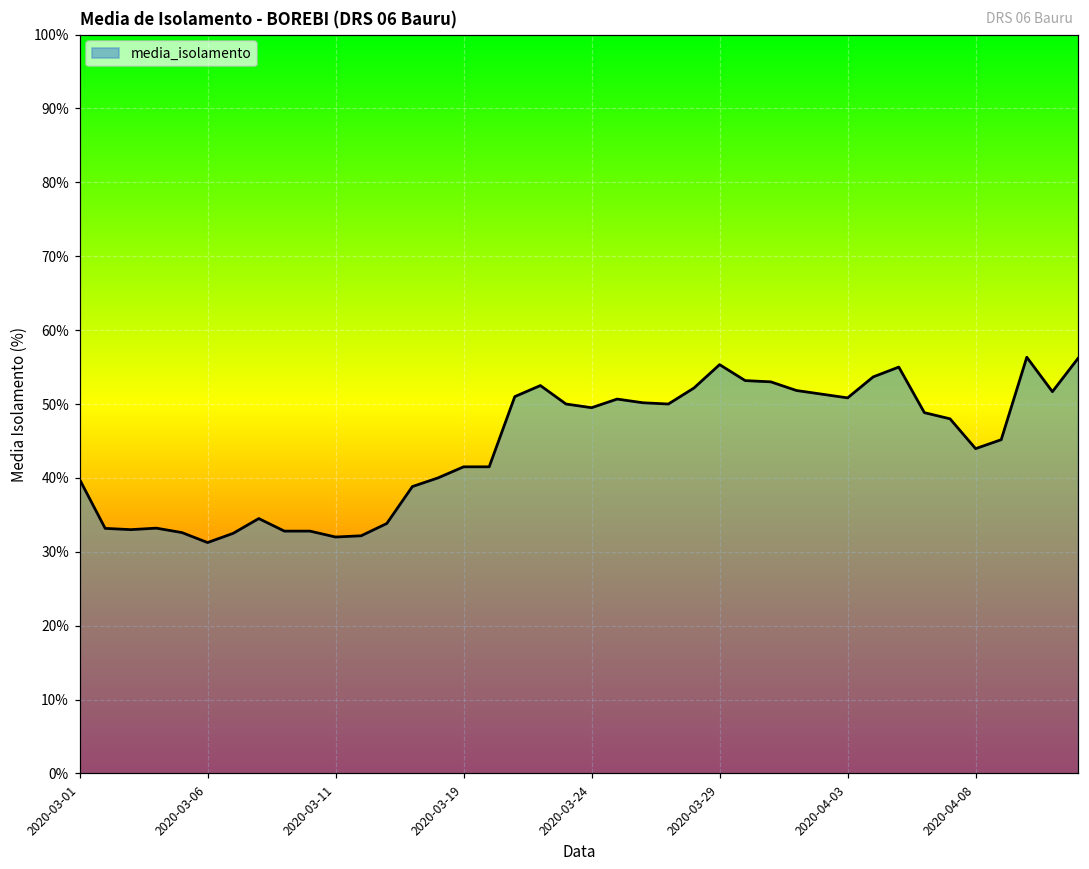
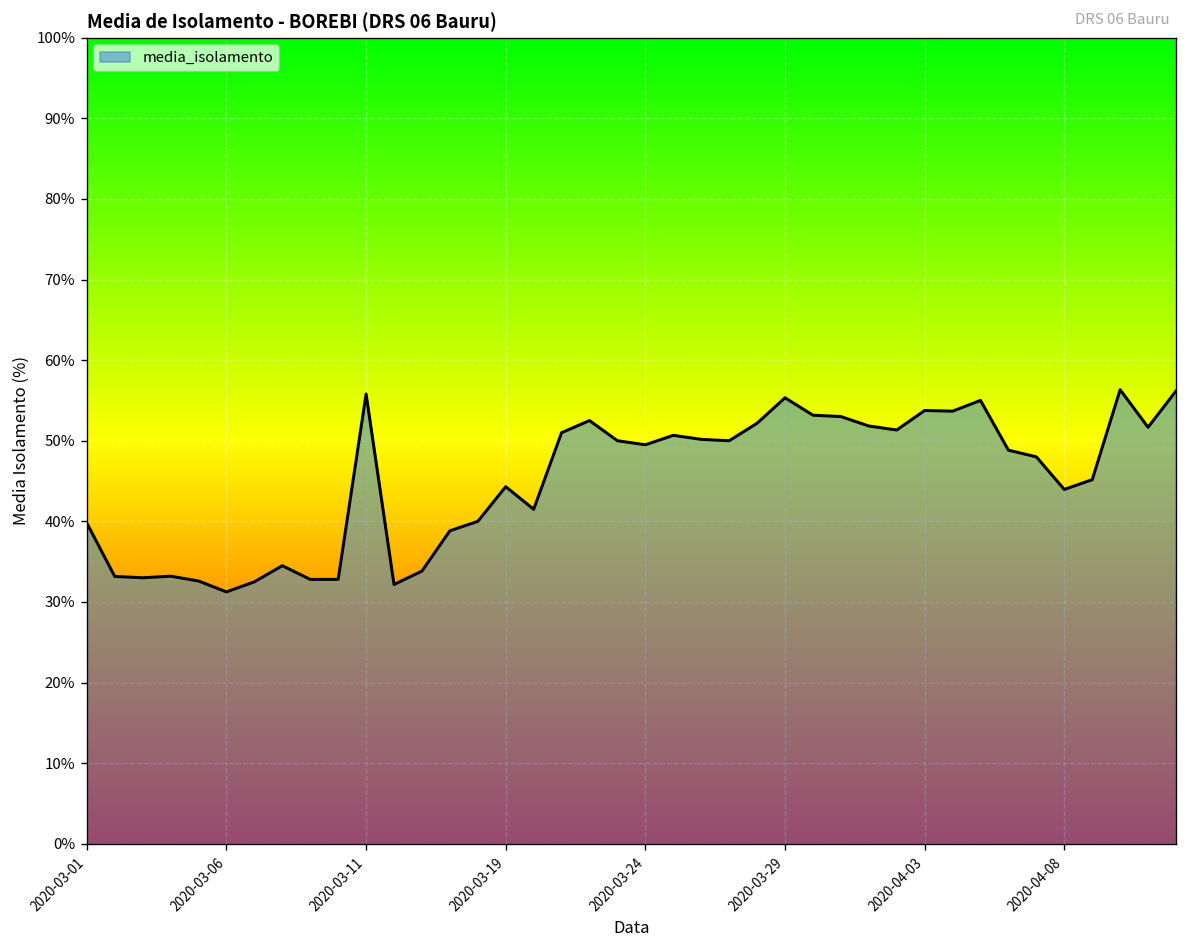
2020-03-11: 32% -> 56%
2020-03-19: 42% -> 44%
2020-04-03: 51% -> 54%
